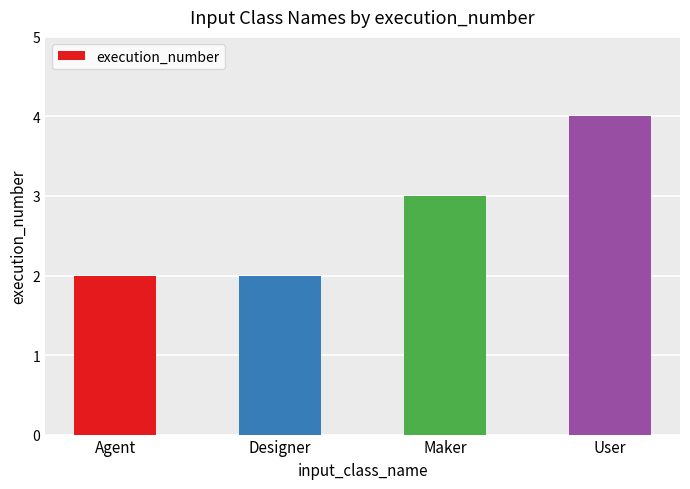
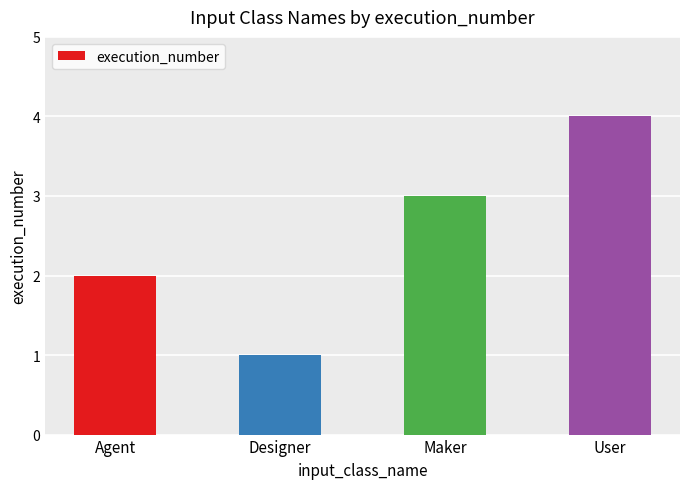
Designer: 2 -> 1
